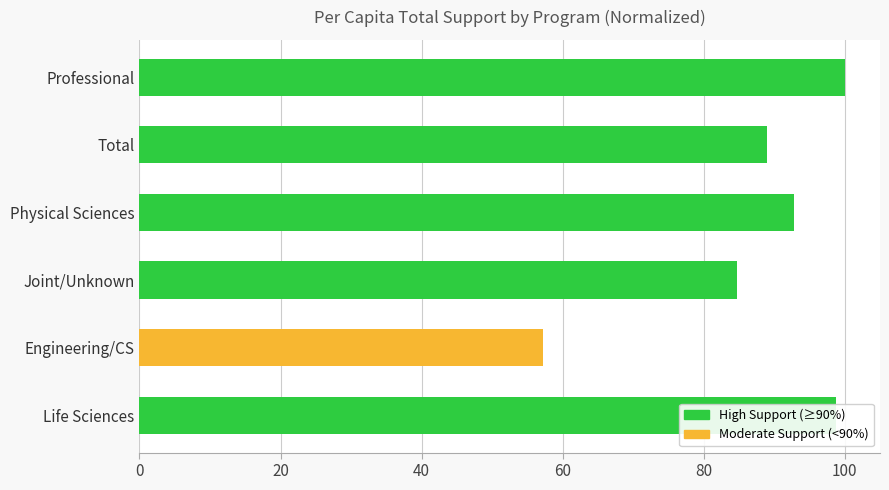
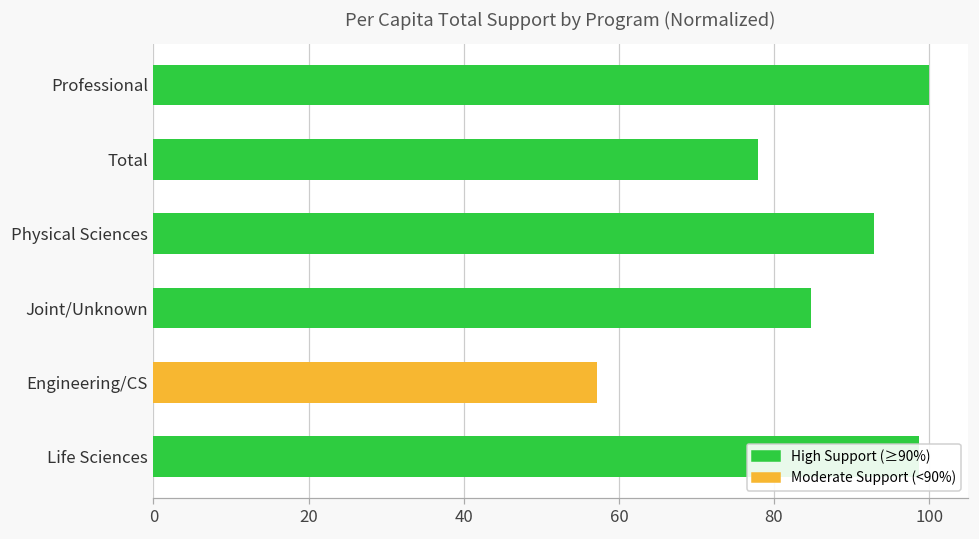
Total: 89 -> 78
